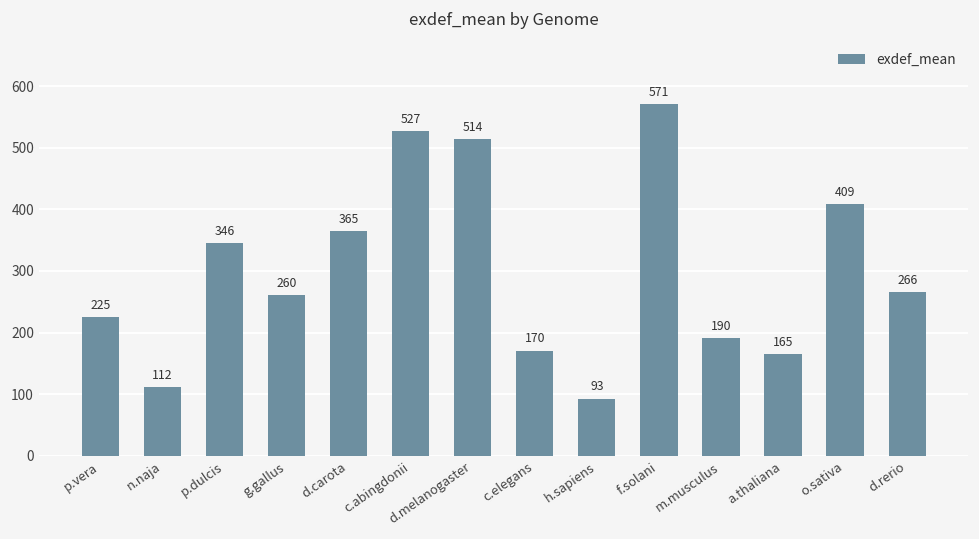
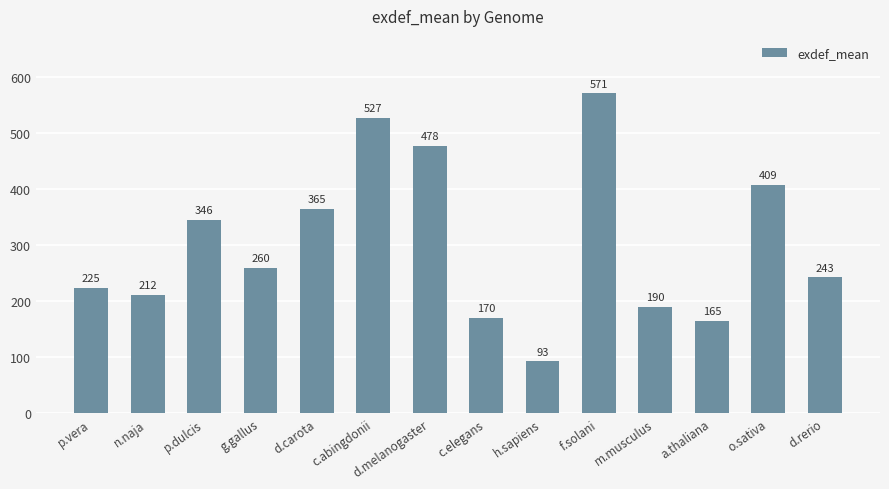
n.naja: 112 -> 212
d.melanogaster: 514 -> 478
d.rerio: 266 -> 243
